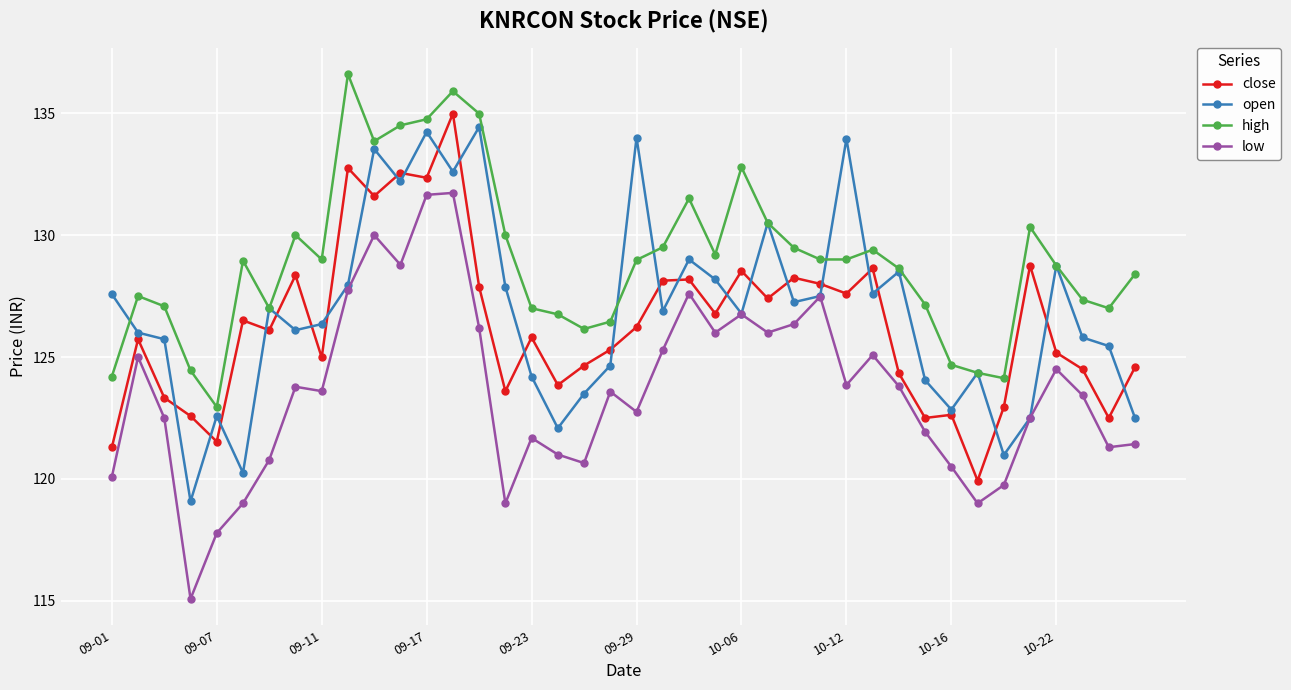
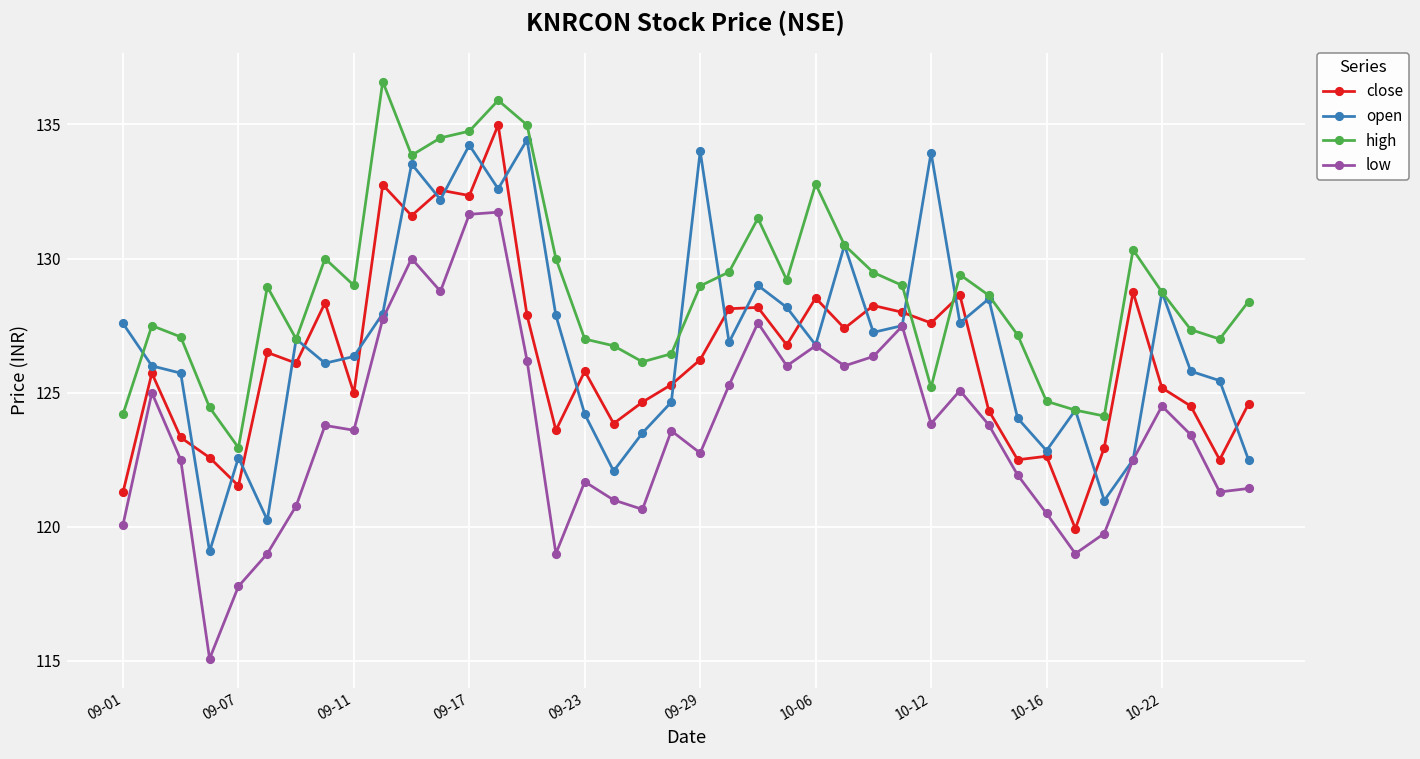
high, 10-12: 129.0 -> 125.2
